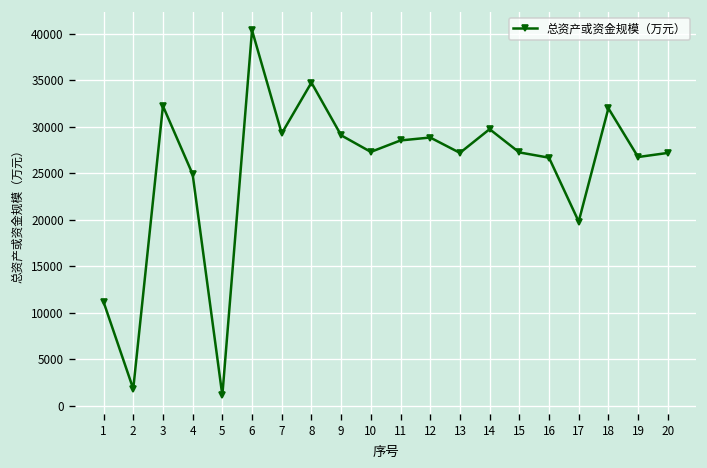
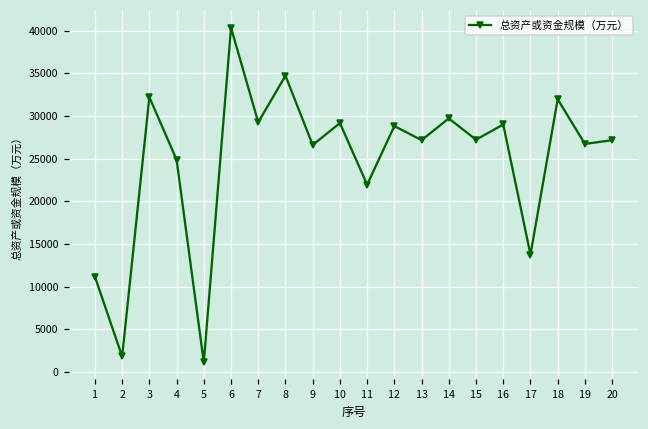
9: 29000 -> 27000
10: 27000 -> 29000
11: 29000 -> 22000
16: 27000 -> 29000
17: 20000 -> 14000
